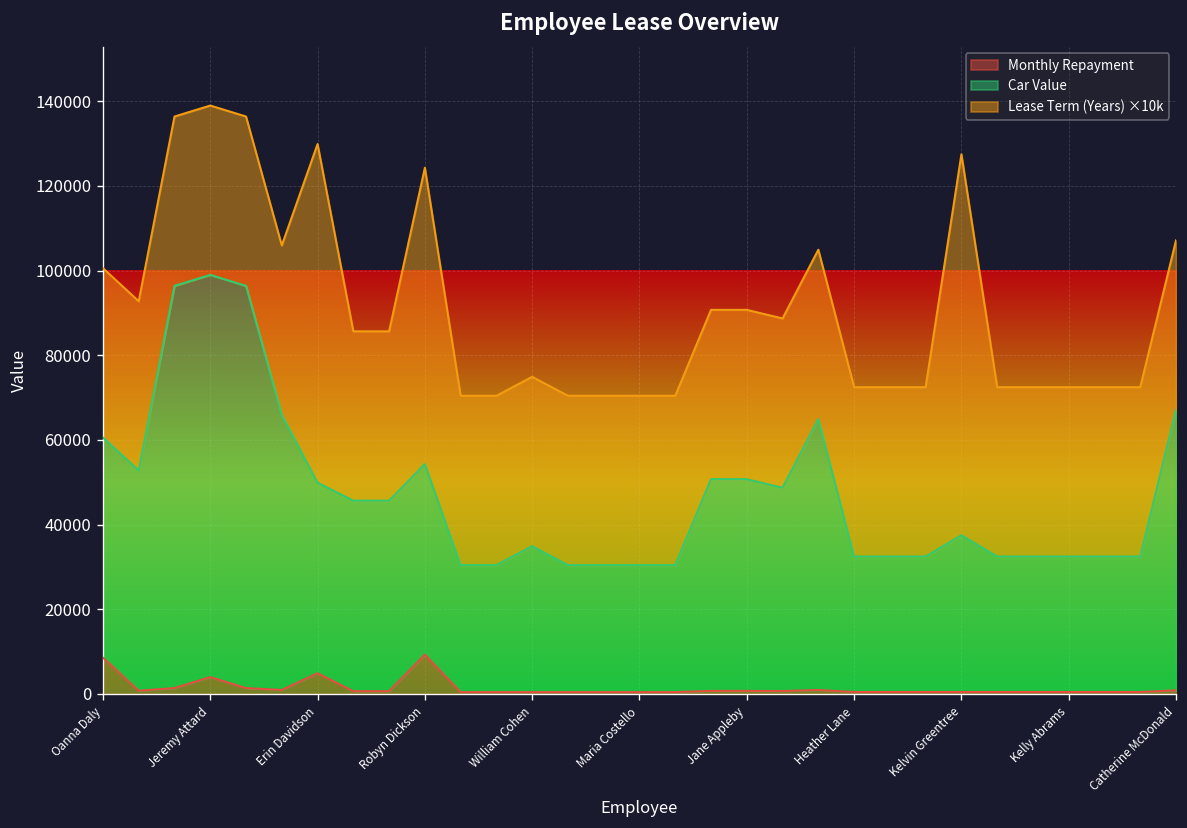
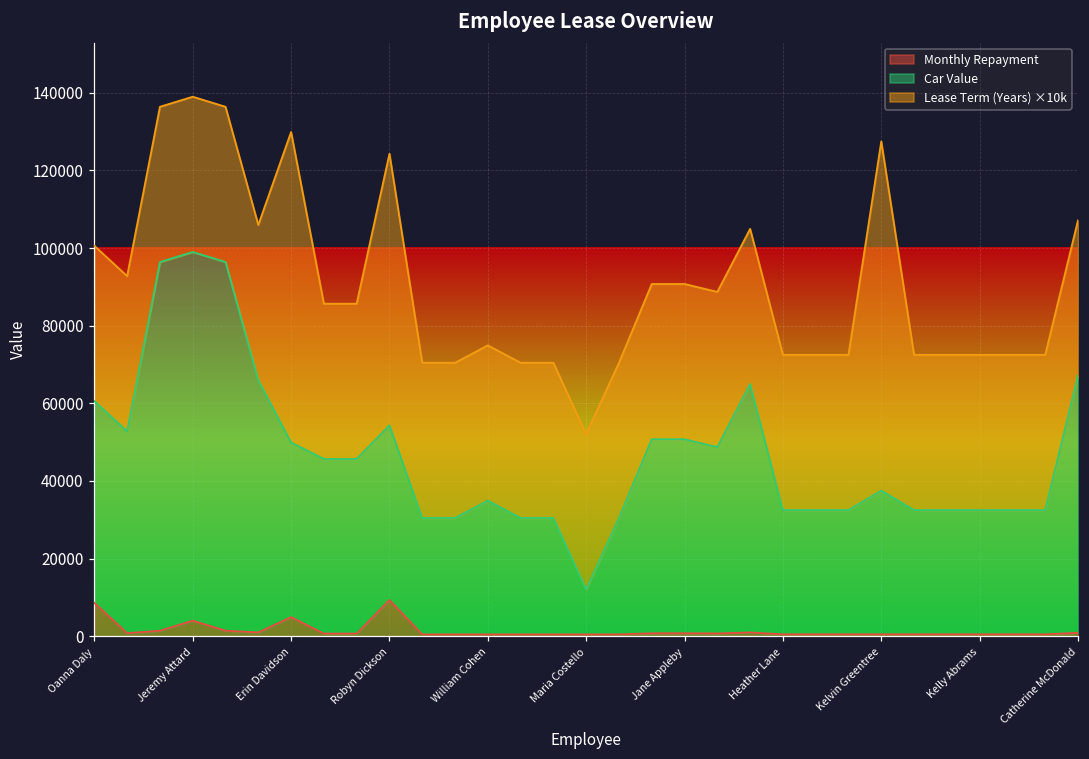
Car Value, Maria Costello: 30000 -> 12000
